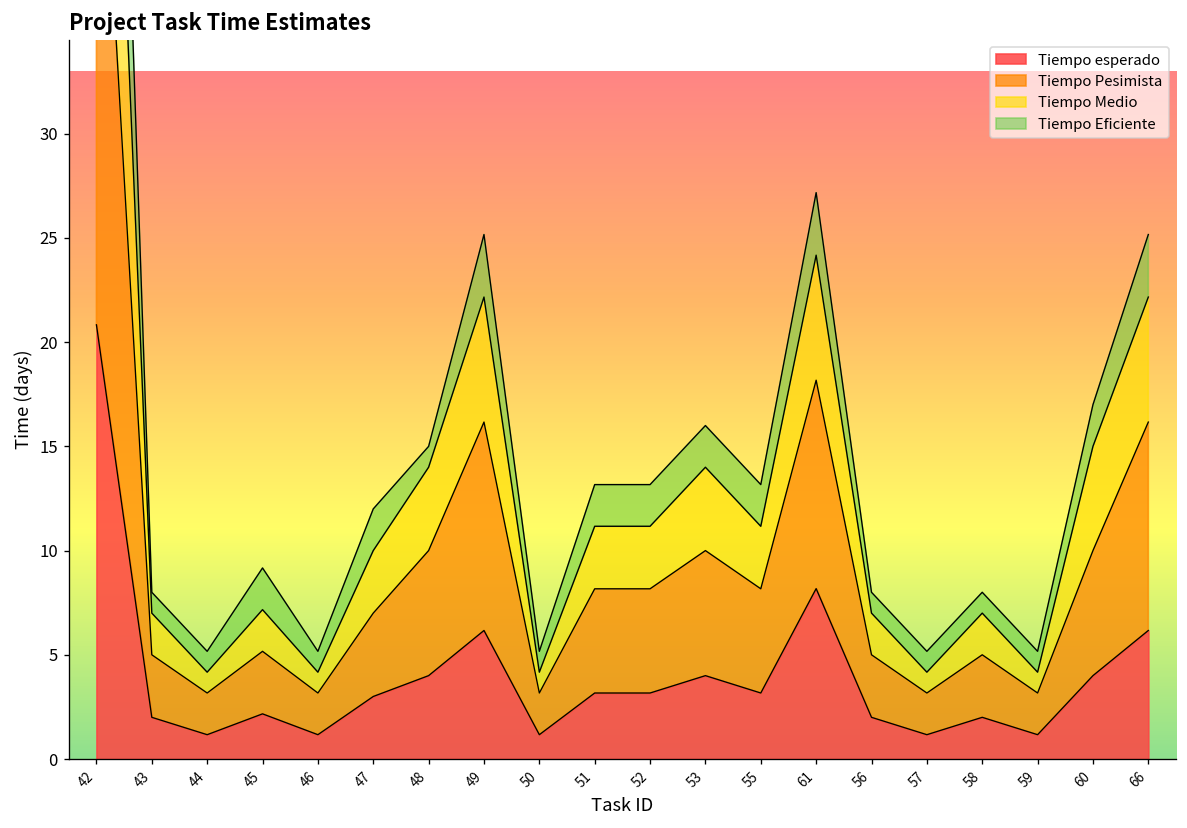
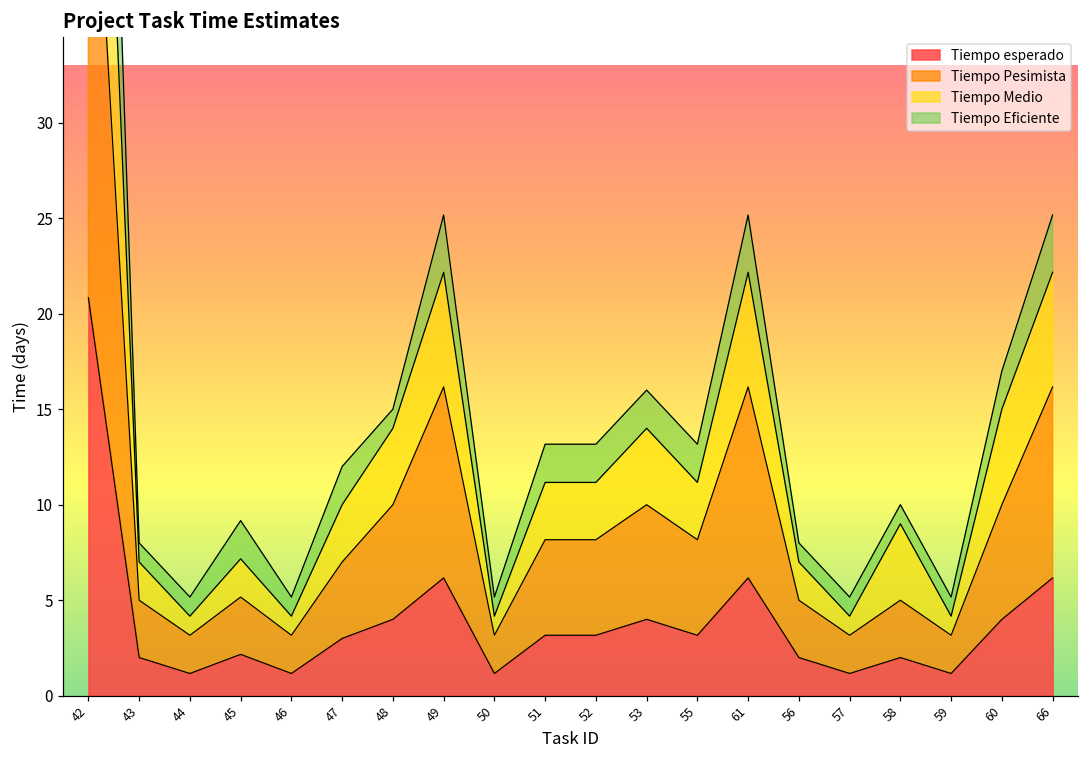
Tiempo esperado, 61: 8.2 -> 6.2
Tiempo Medio, 58: 2 -> 4
